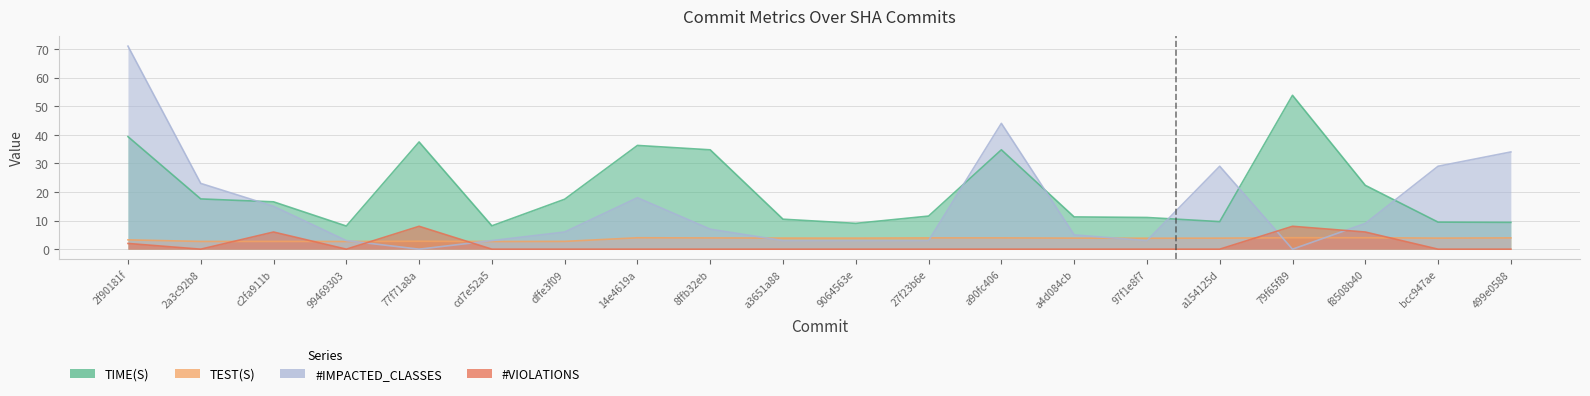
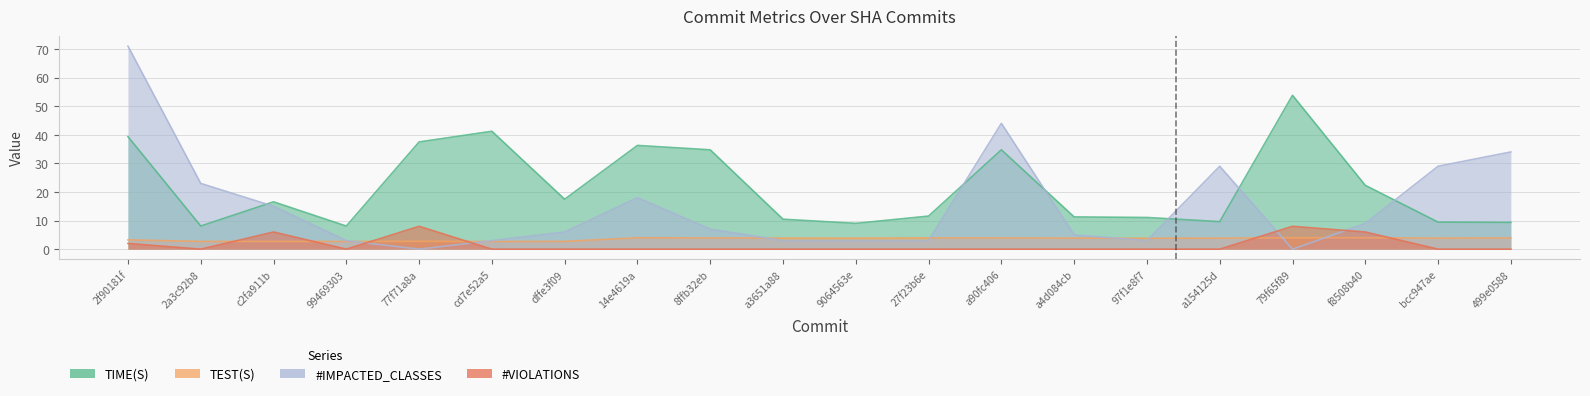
TIME(S), 2a3c92b8: 18 -> 8
TIME(S), cd7e52a5: 8 -> 41
